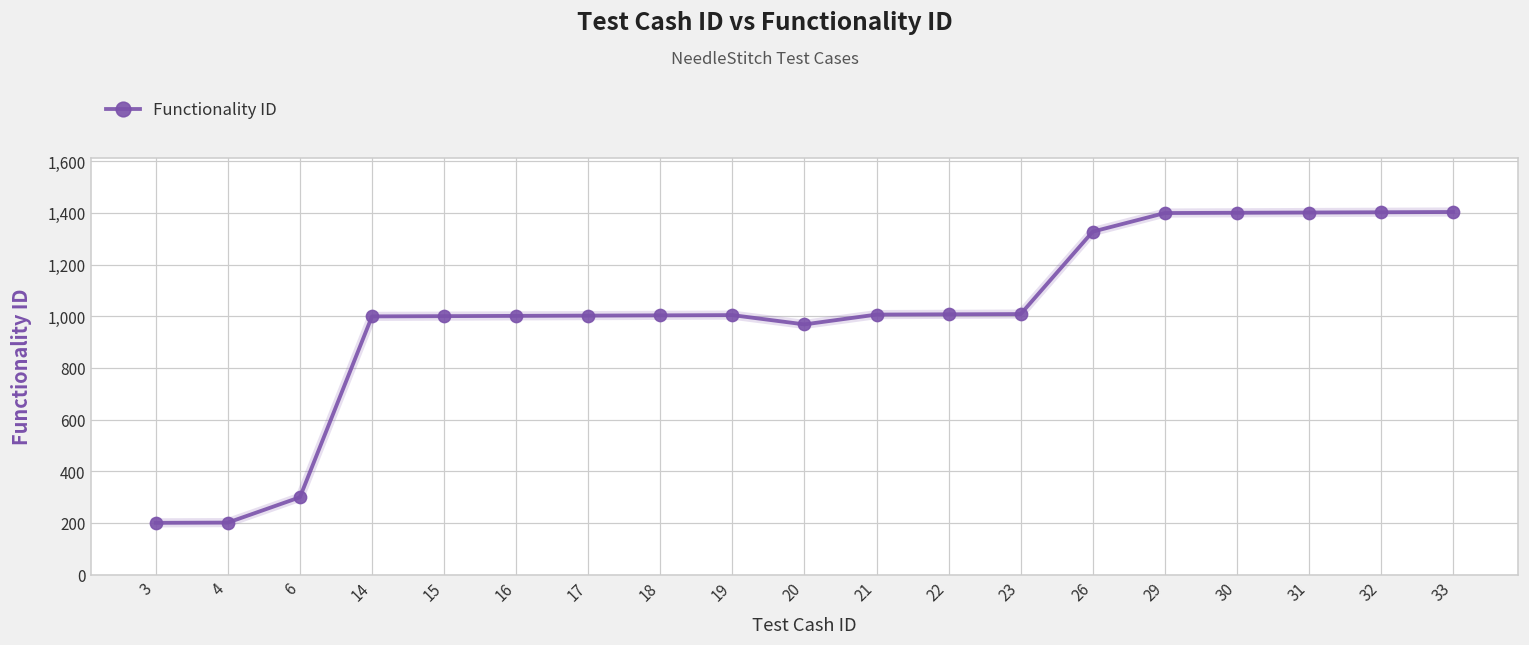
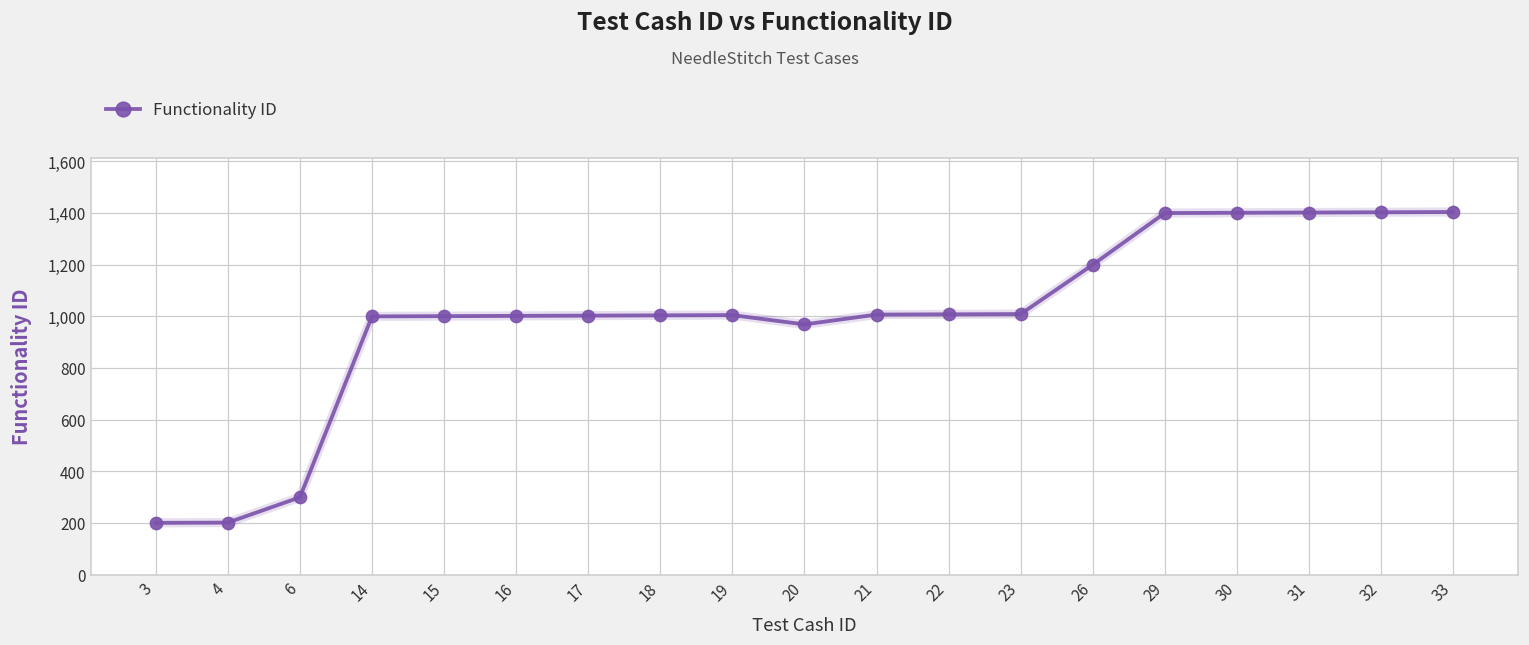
26: 1,330 -> 1,200
